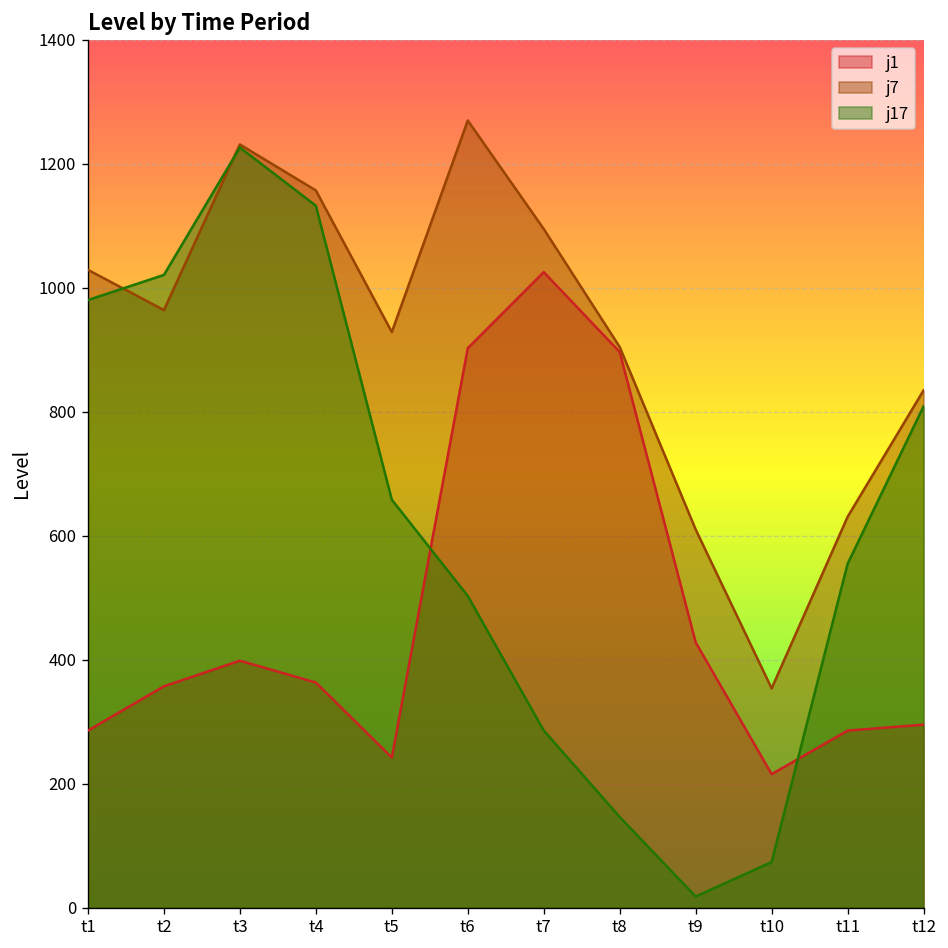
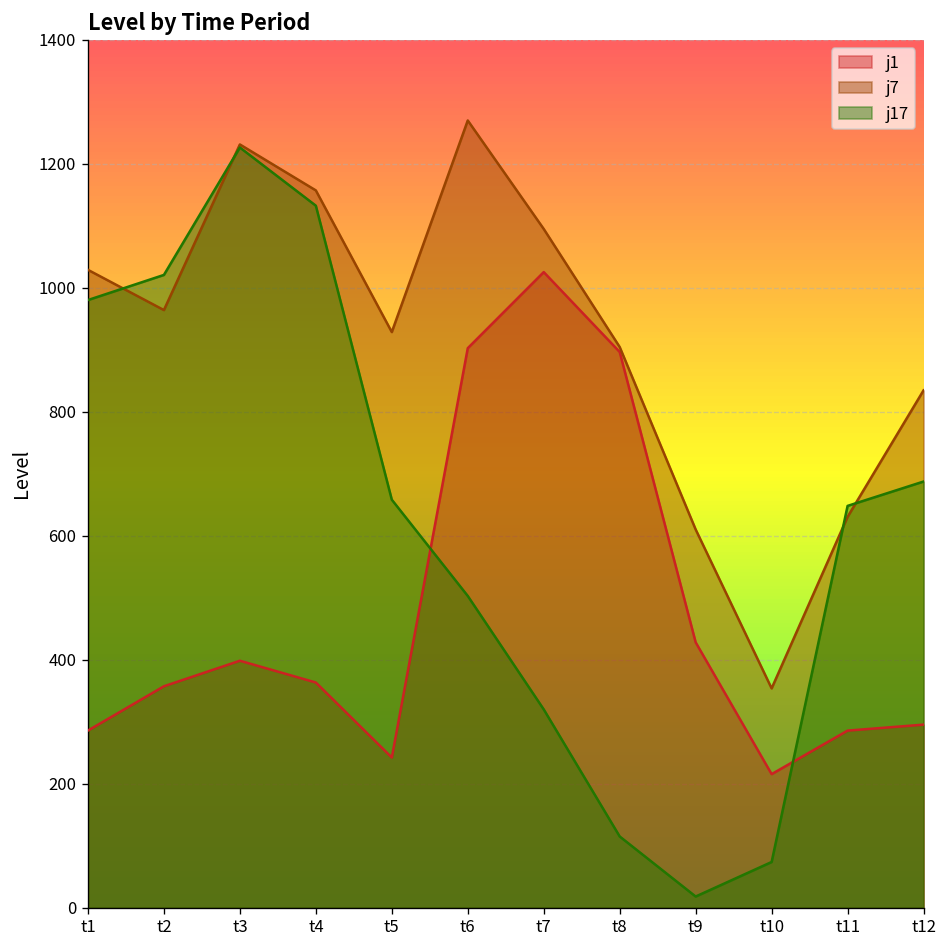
j17, t7: 290 -> 320
j17, t8: 150 -> 110
j17, t11: 550 -> 650
j17, t12: 810 -> 690
